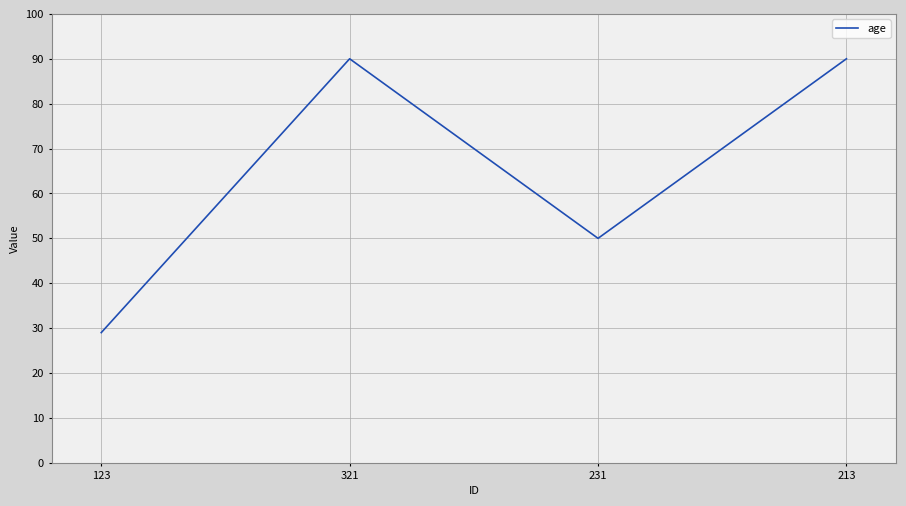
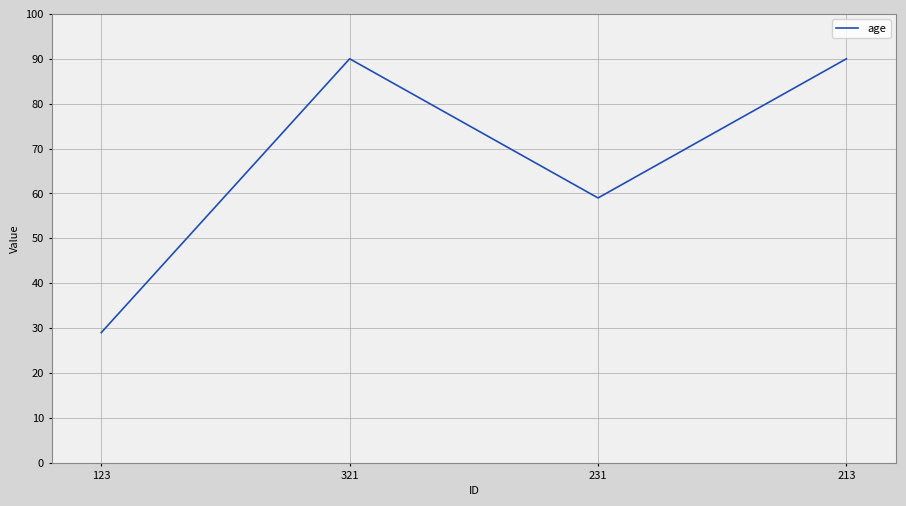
231: 50 -> 59
